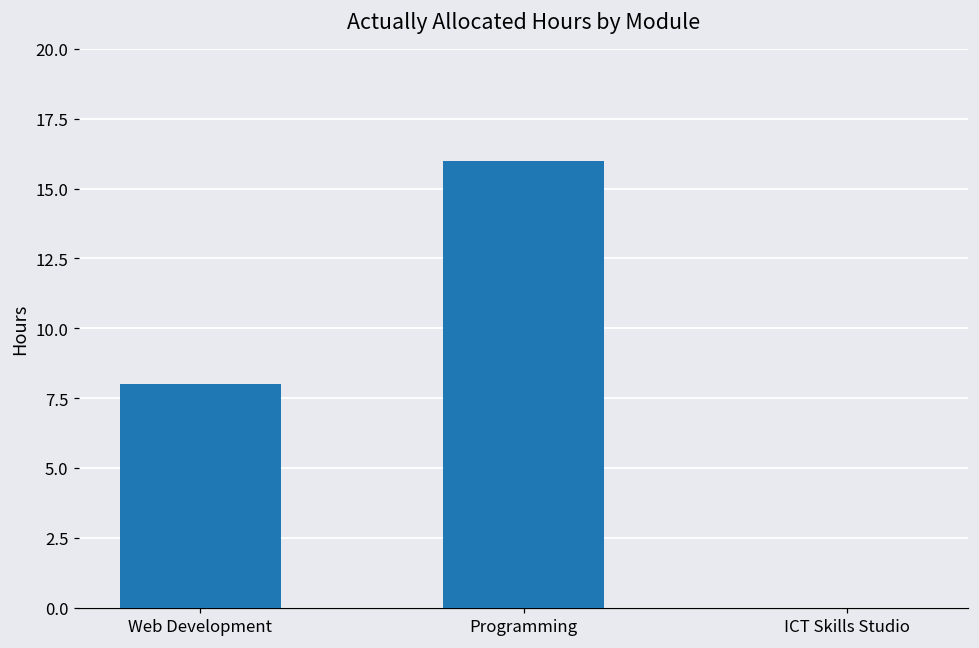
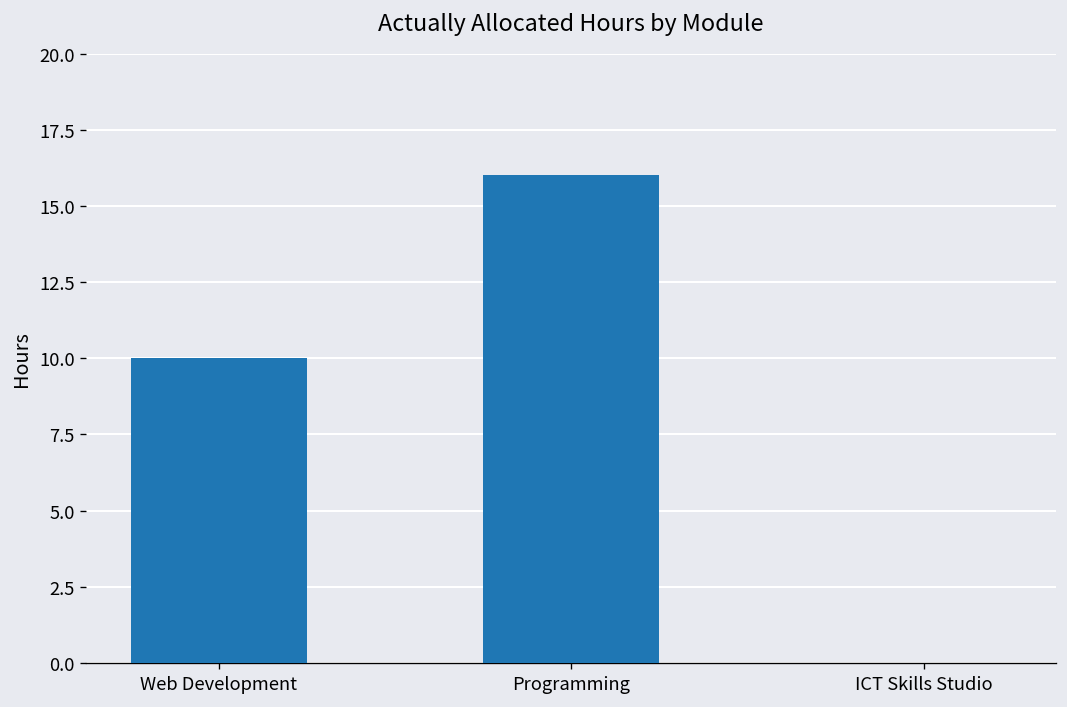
Web Development: 8 -> 10
